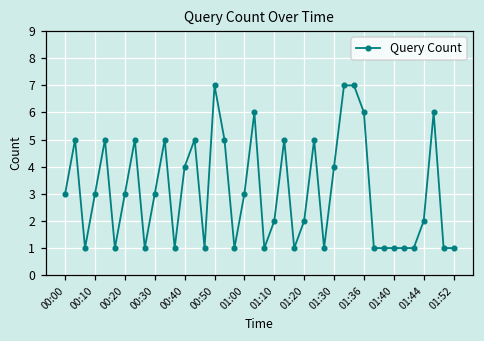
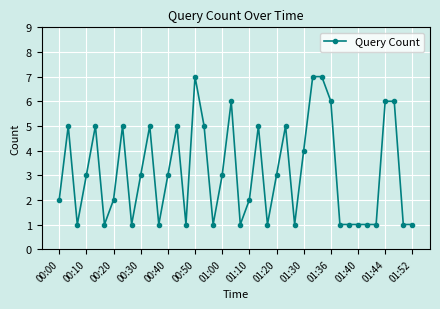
00:00: 3 -> 2
00:20: 3 -> 2
00:40: 4 -> 3
01:20: 2 -> 3
01:44: 2 -> 6
